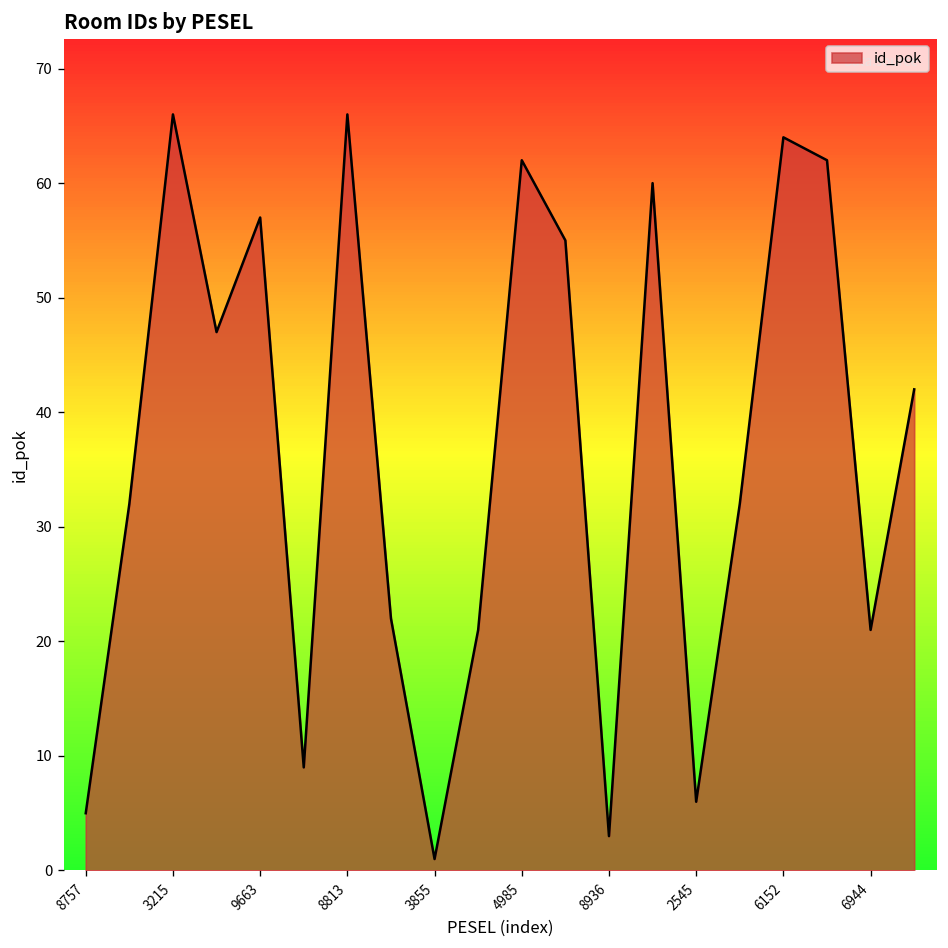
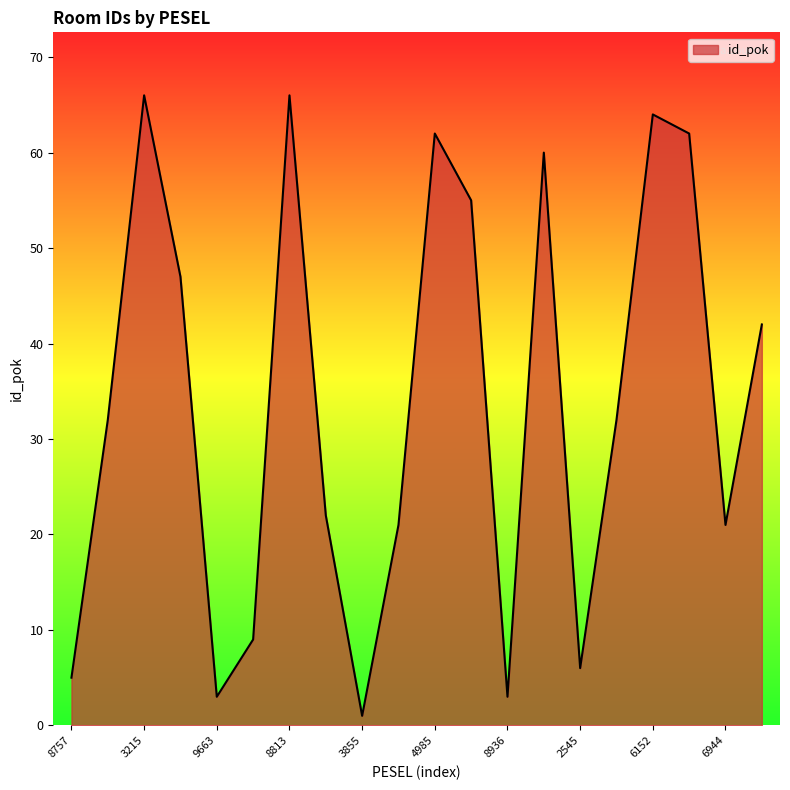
9663: 57 -> 3
